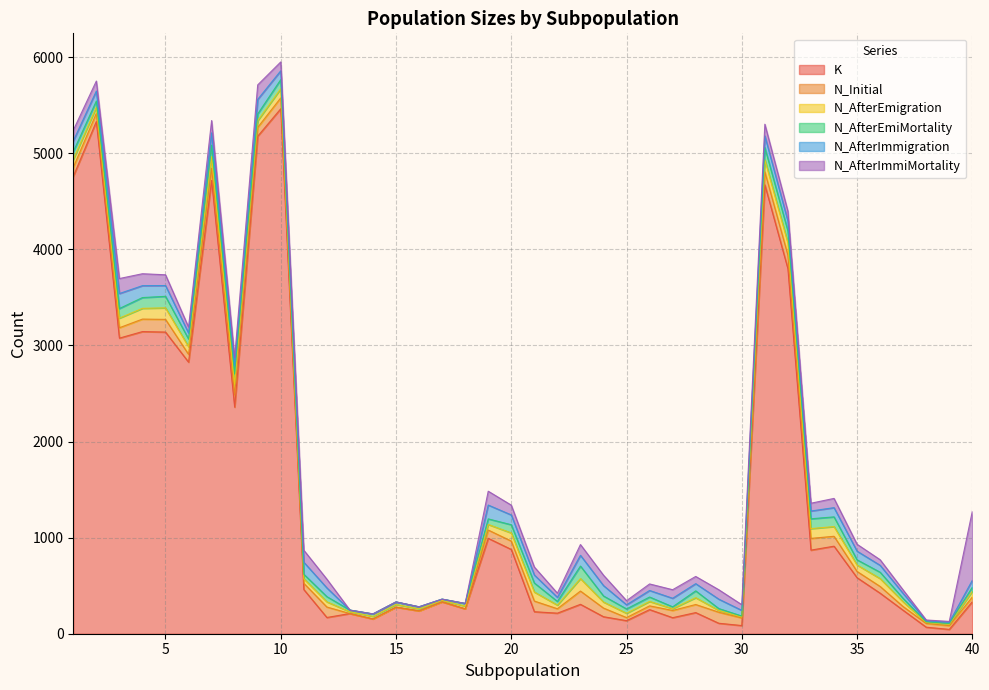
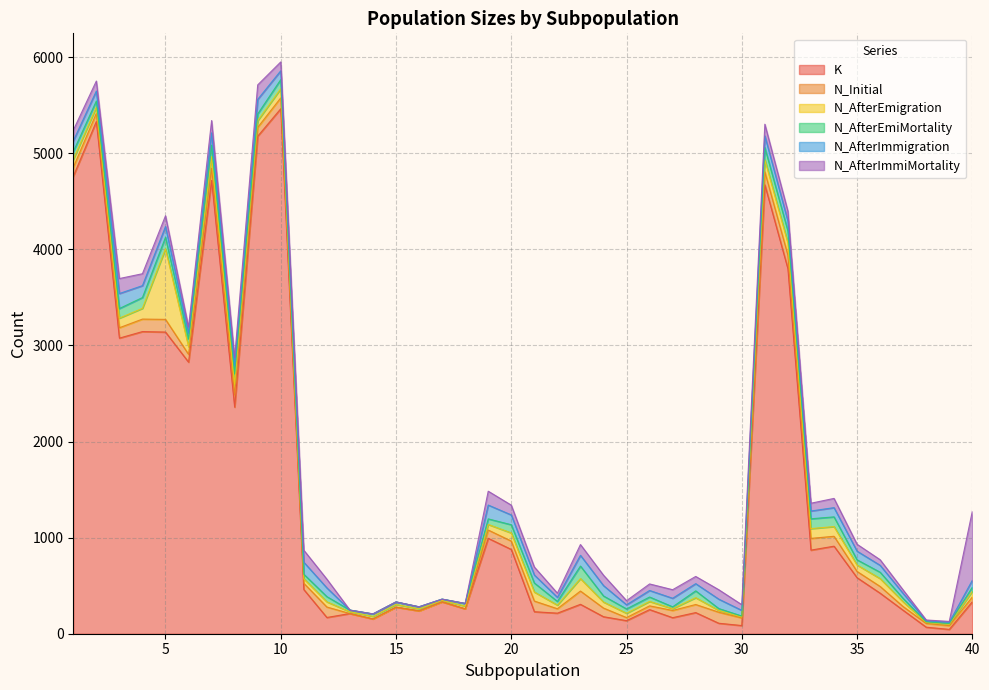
N_AfterEmigration, 5: 100 -> 700
